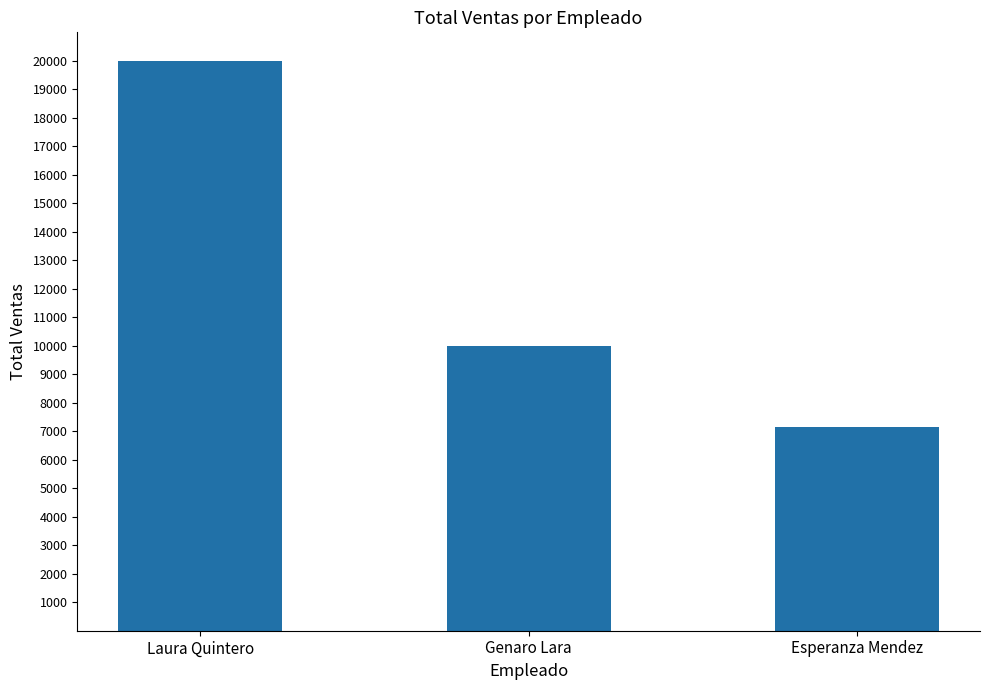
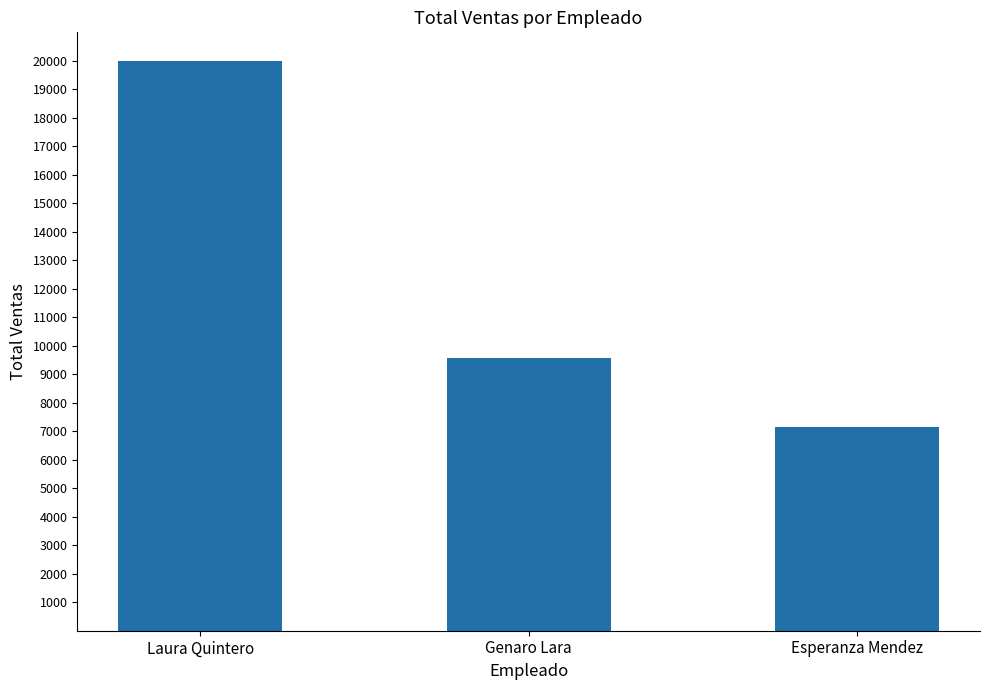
Genaro Lara: 10000 -> 9600
